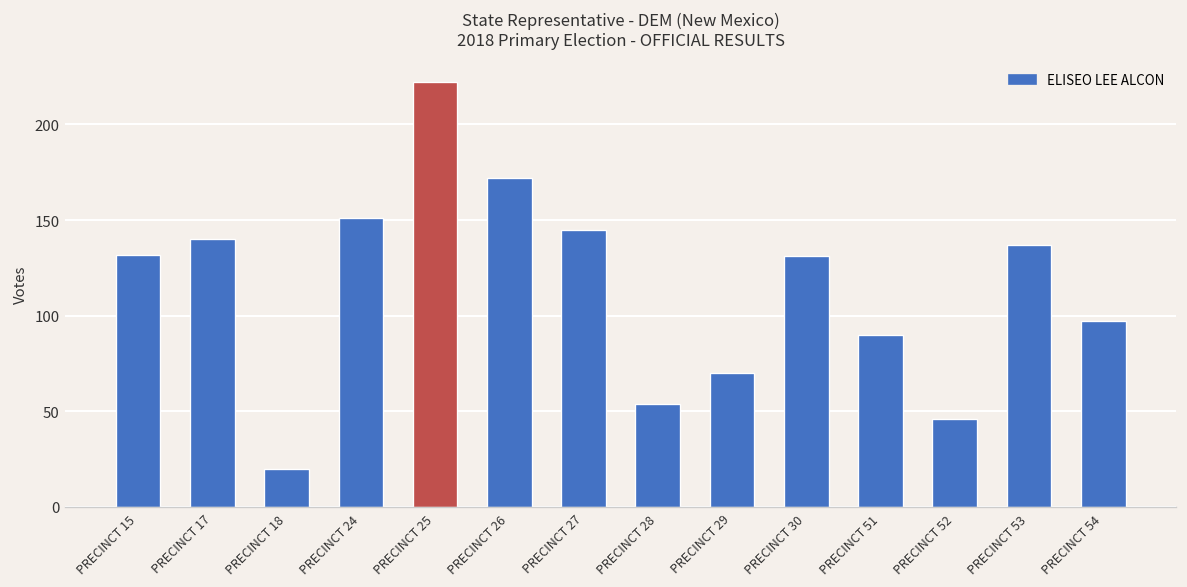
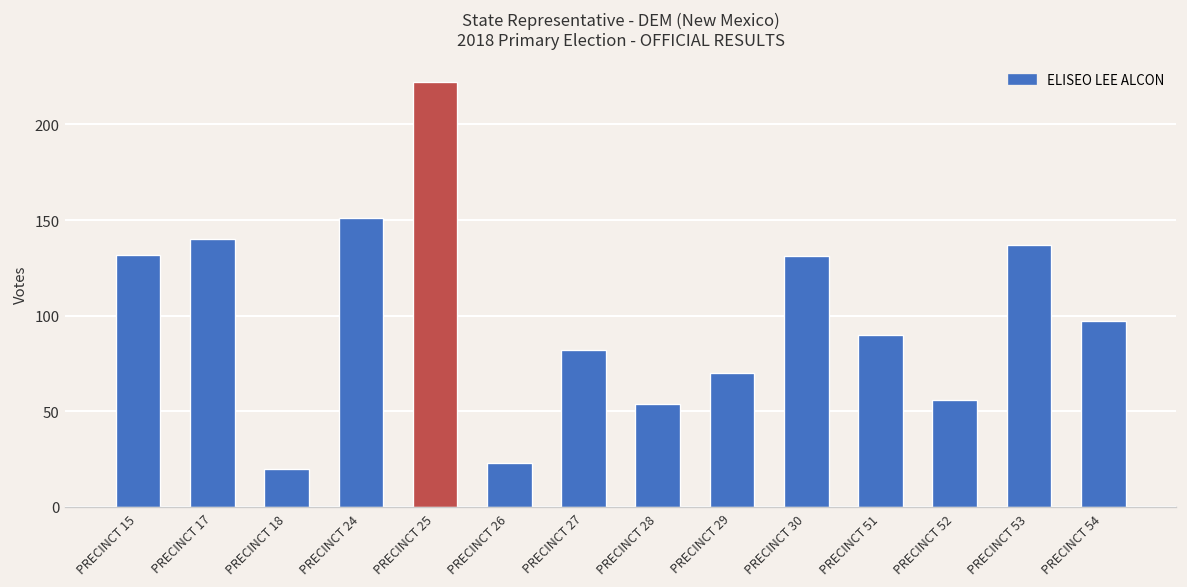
PRECINCT 26: 172 -> 23
PRECINCT 27: 145 -> 82
PRECINCT 52: 46 -> 56
